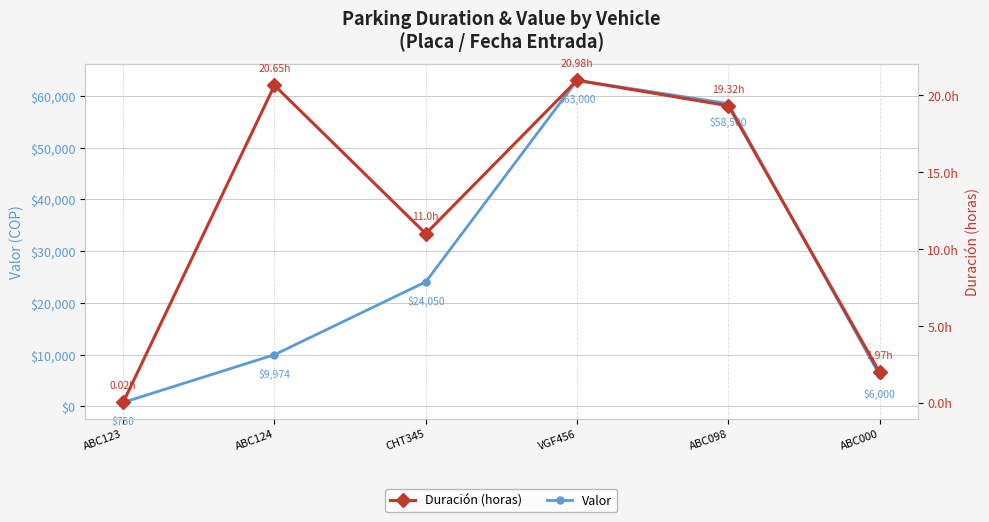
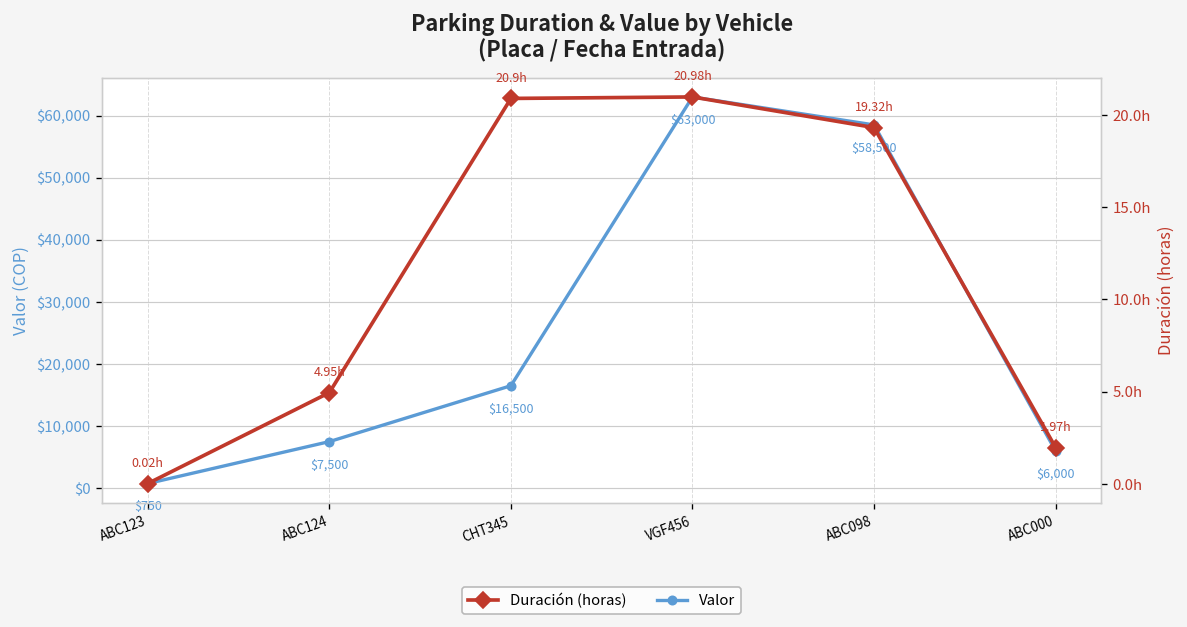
Valor, ABC124: $9,974 -> $7,500
Valor, CHT345: $24,050 -> $16,500
Duración (horas), ABC124: 20.65h -> 4.95h
Duración (horas), CHT345: 11.0h -> 20.9h
